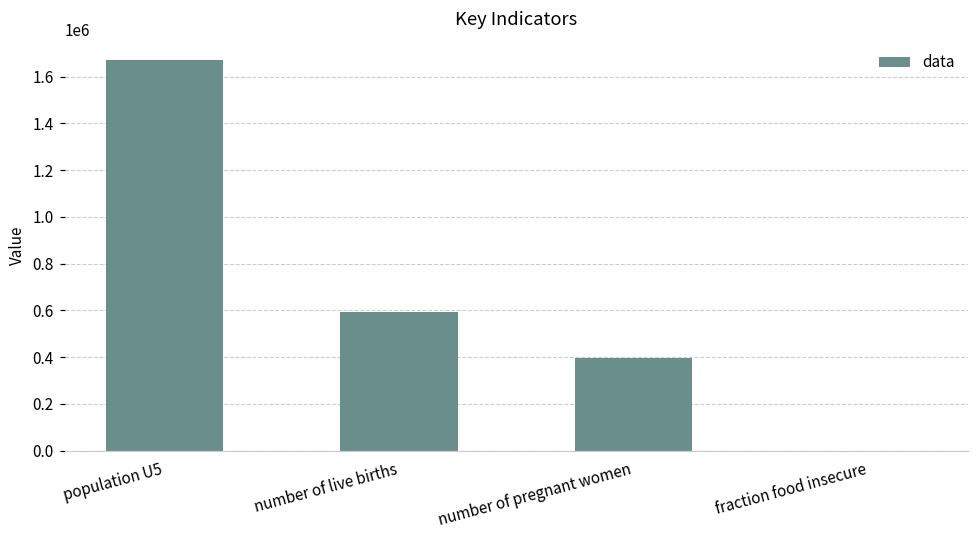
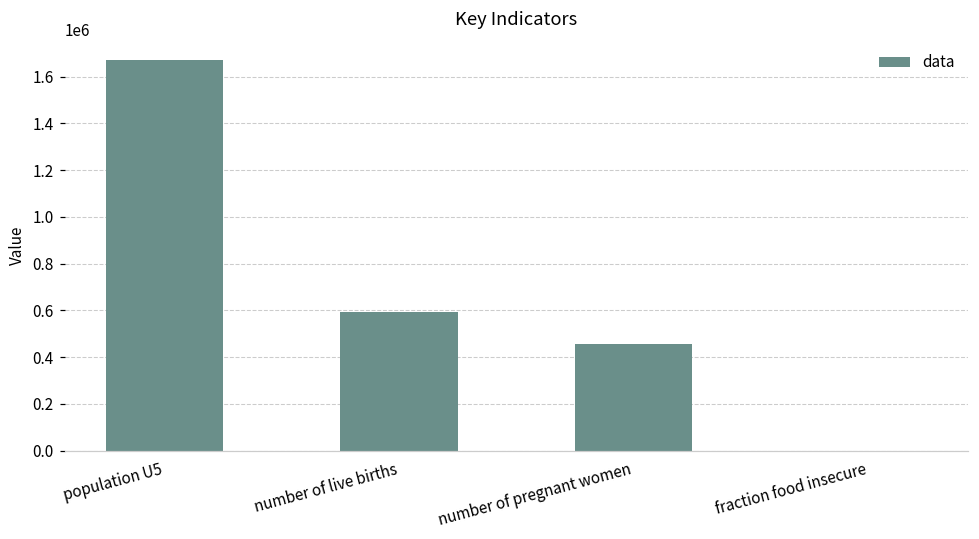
number of pregnant women: 390000 -> 460000
